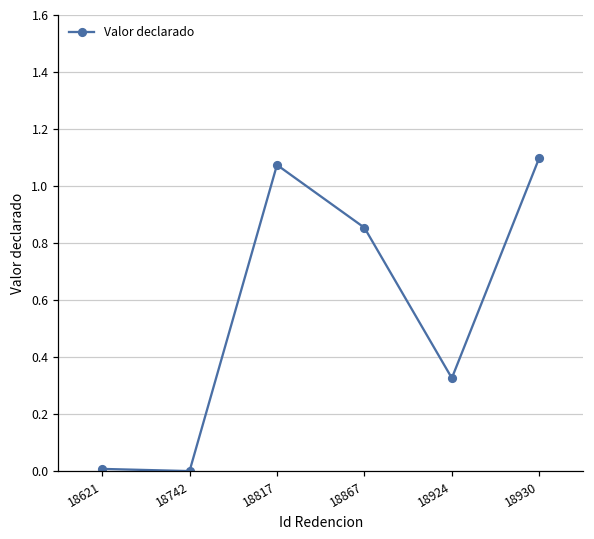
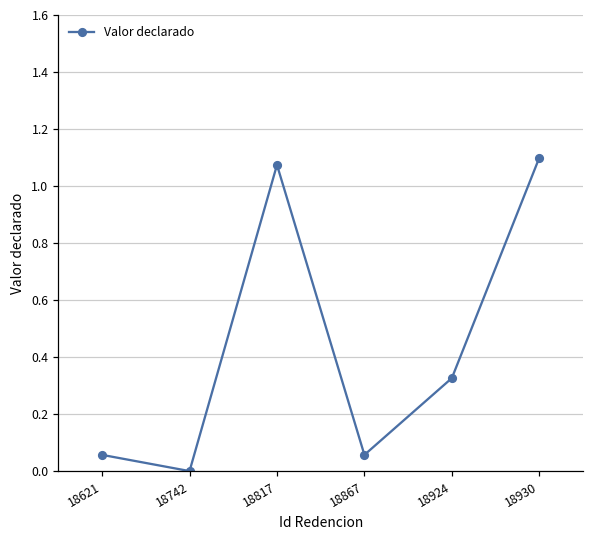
18621: 0.01 -> 0.06
18867: 0.85 -> 0.06
